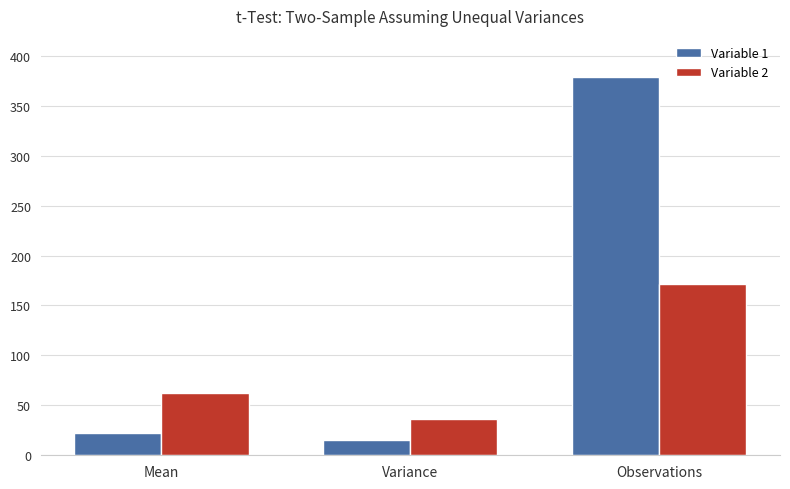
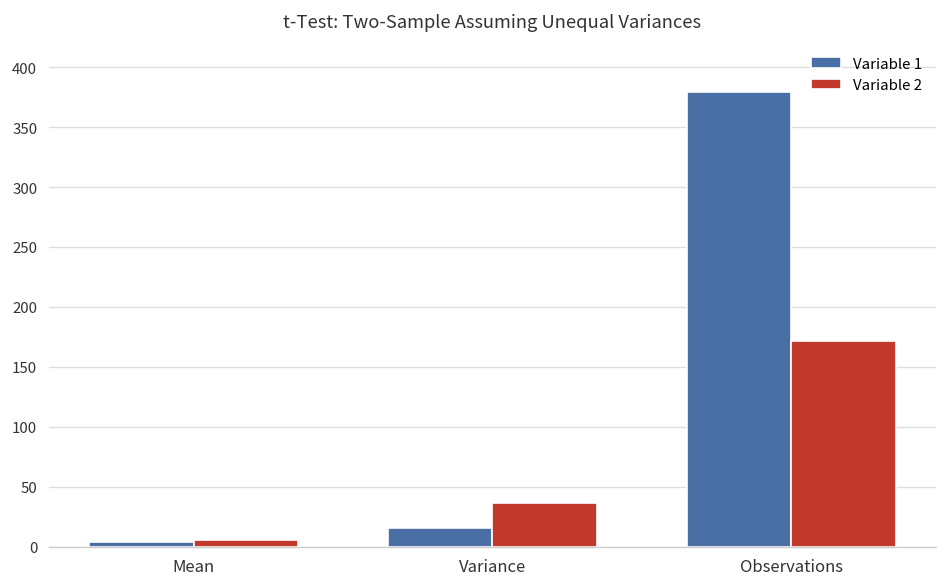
Variable 1, Mean: 20 -> 0
Variable 2, Mean: 60 -> 10
